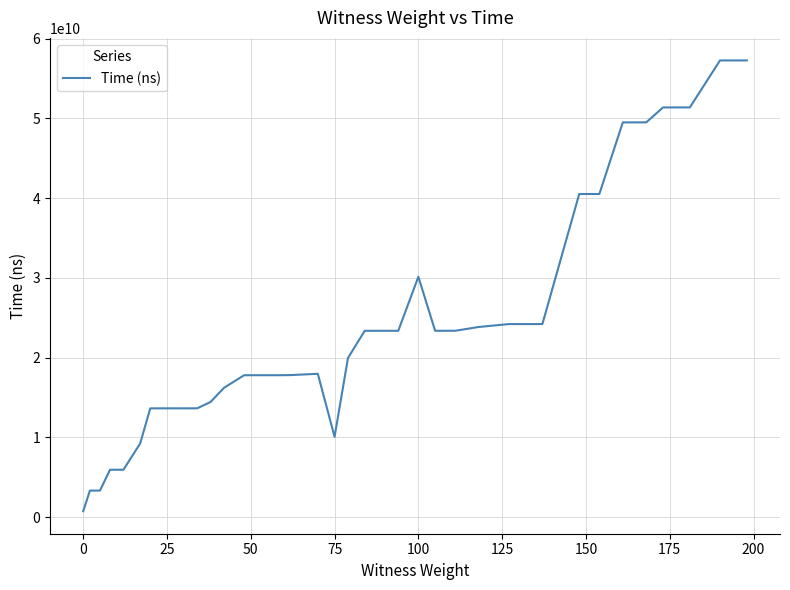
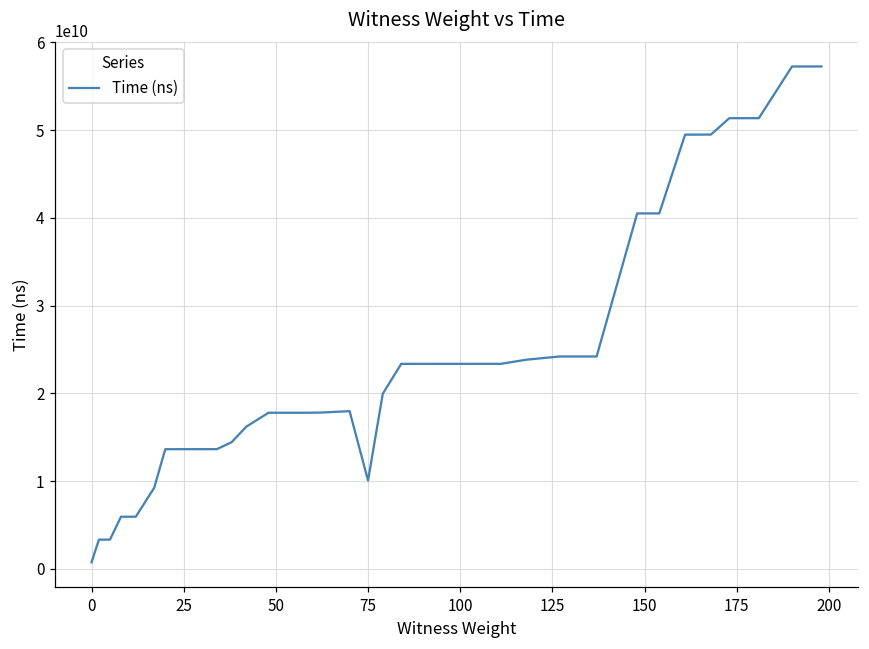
100: 30000000000 -> 23000000000
